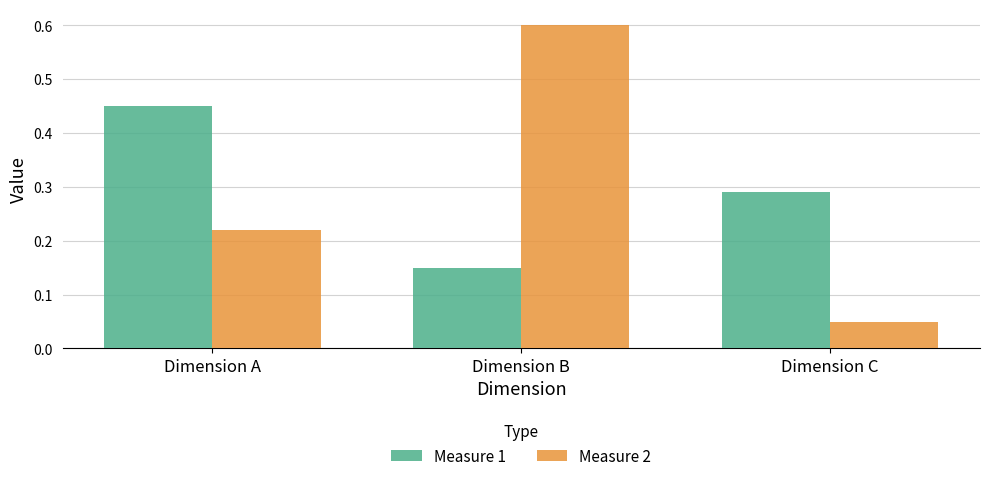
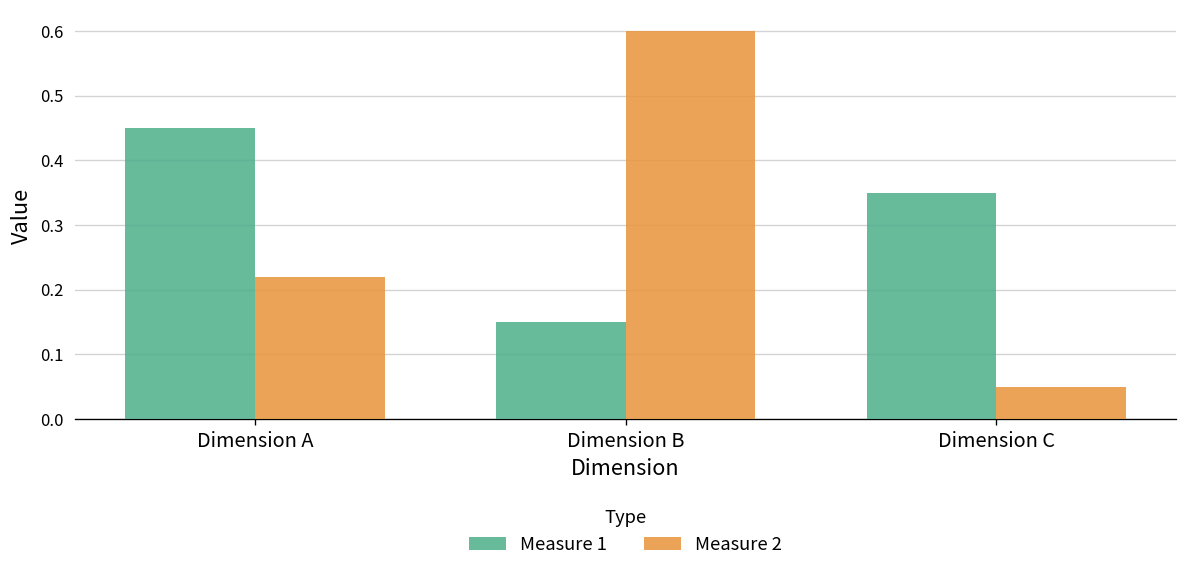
Measure 1, Dimension C: 0.29 -> 0.35
